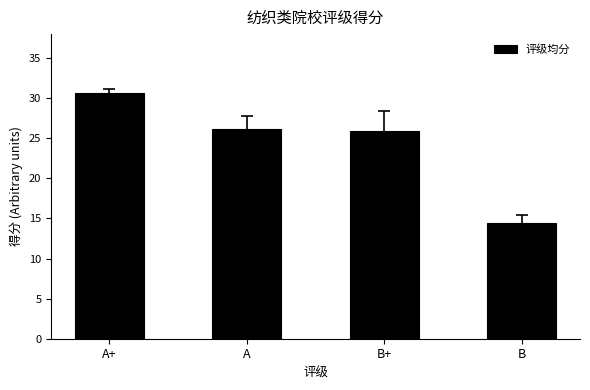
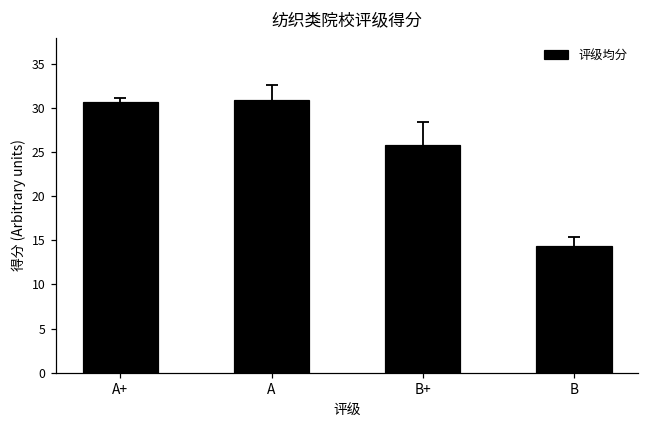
评级均分, A: 26 -> 31
